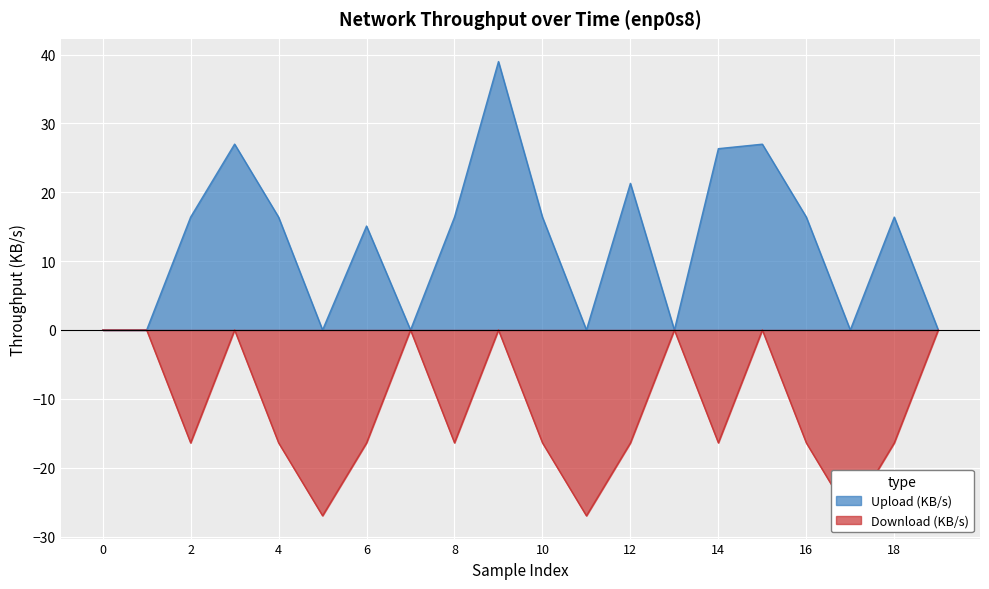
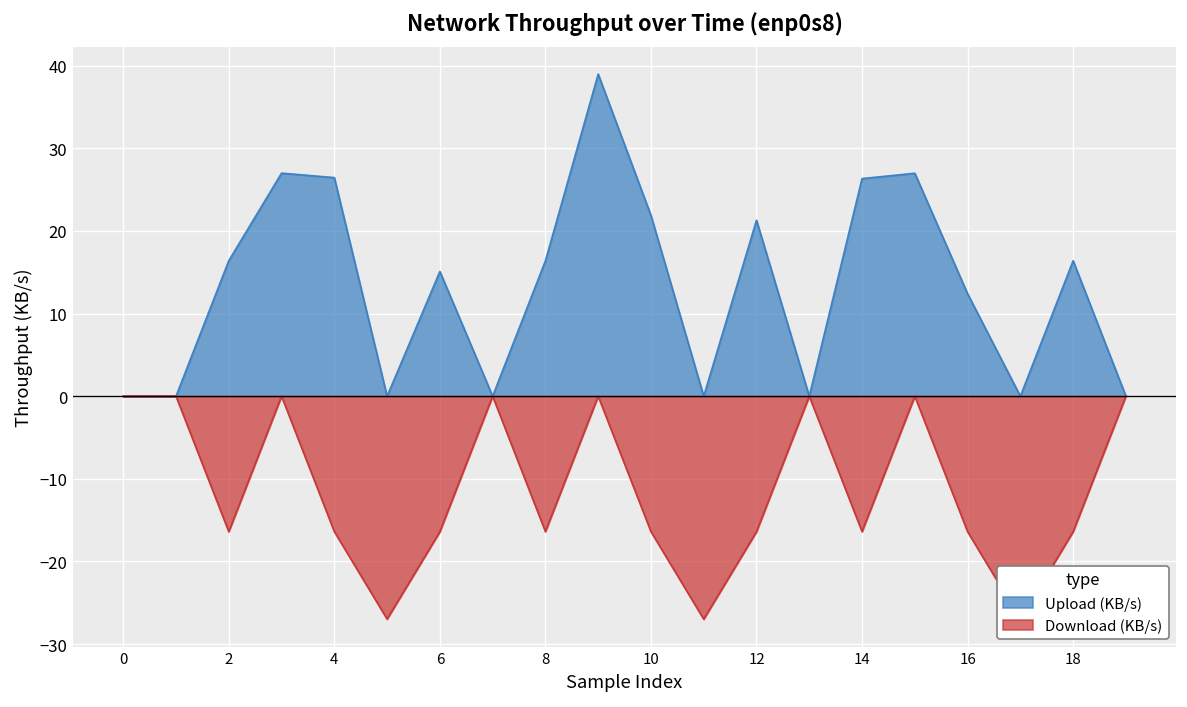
Upload (KB/s), 4: 16 -> 26
Upload (KB/s), 10: 16 -> 22
Upload (KB/s), 16: 16 -> 12
